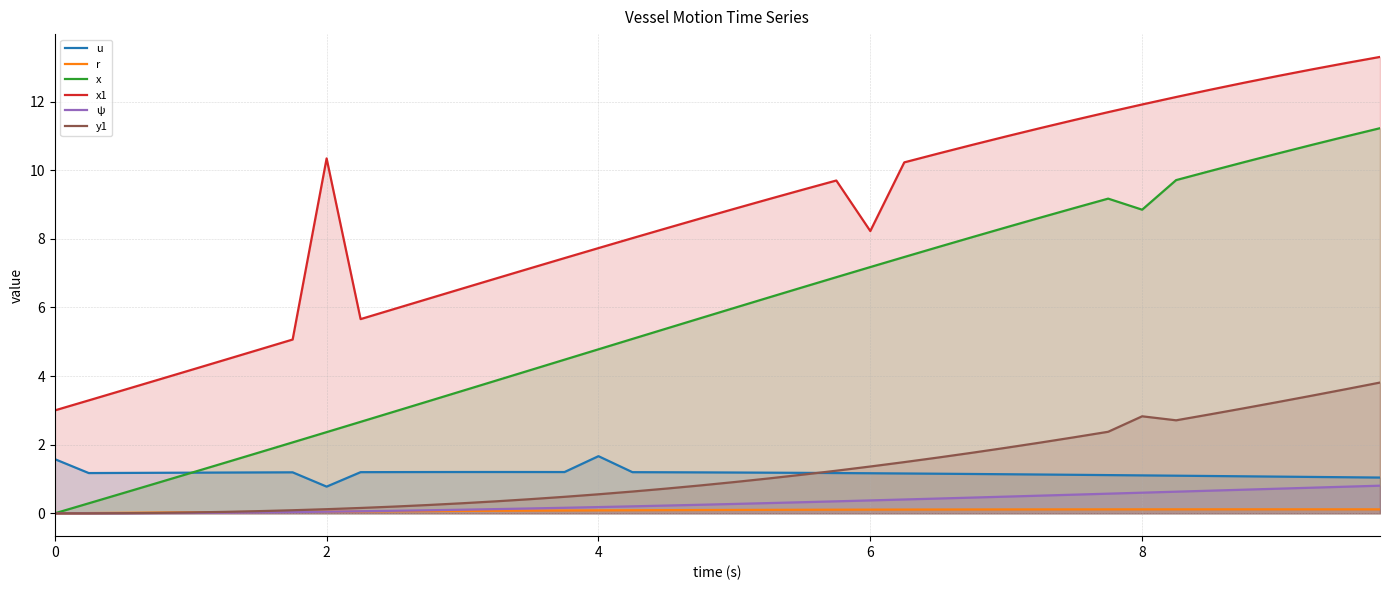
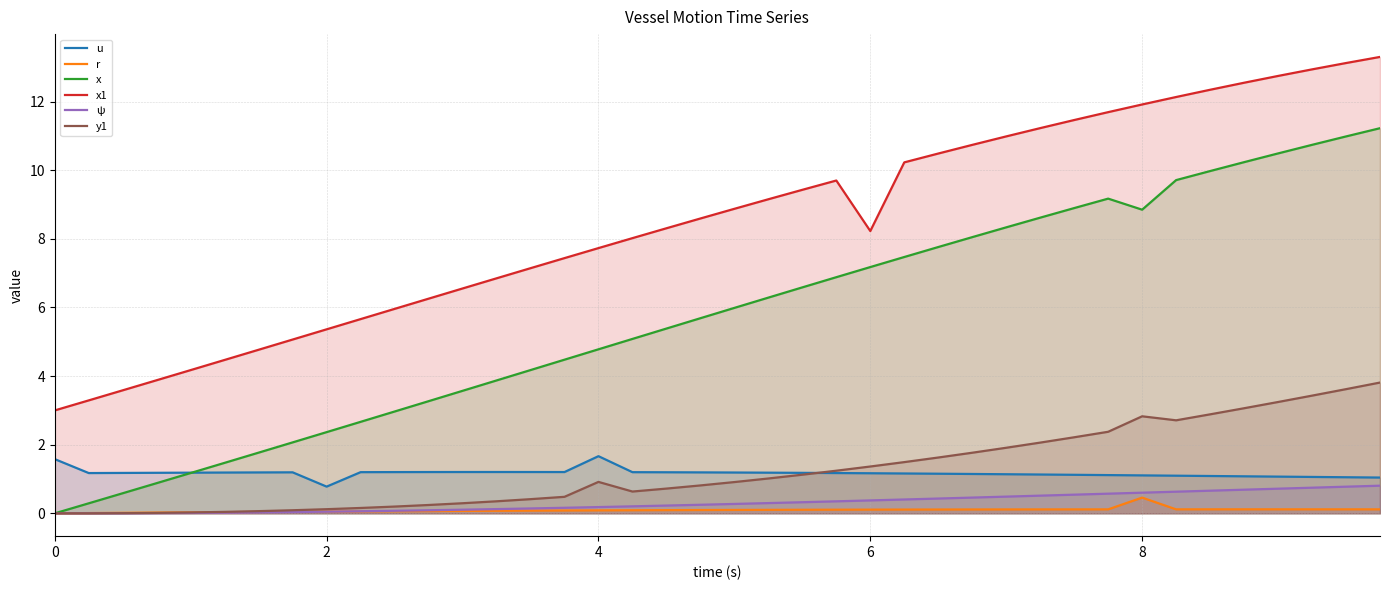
x1, 2: 10.3 -> 5.4
y1, 4: 0.6 -> 0.9
r, 8: 0.1 -> 0.5
